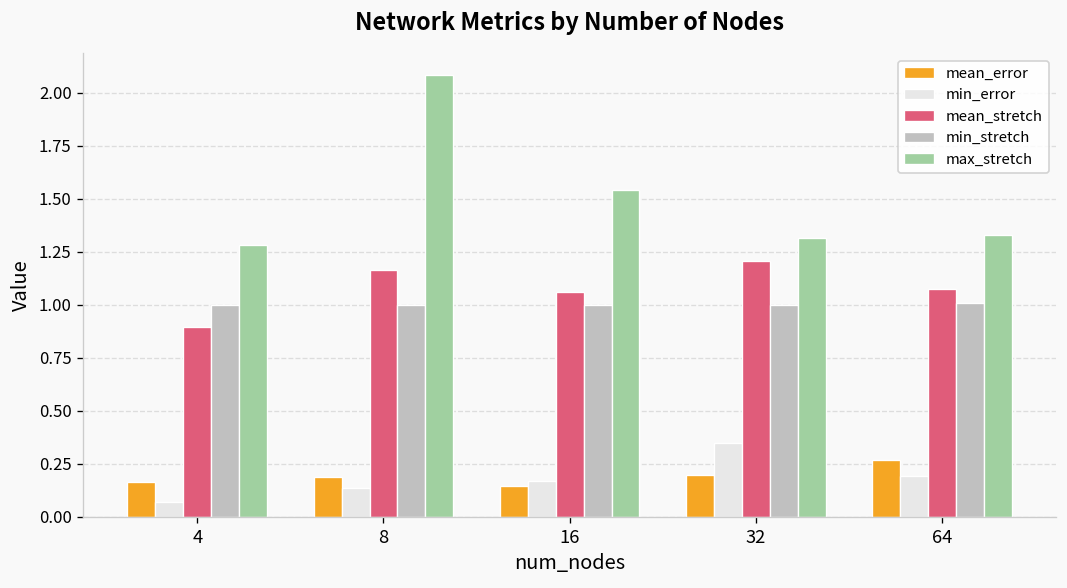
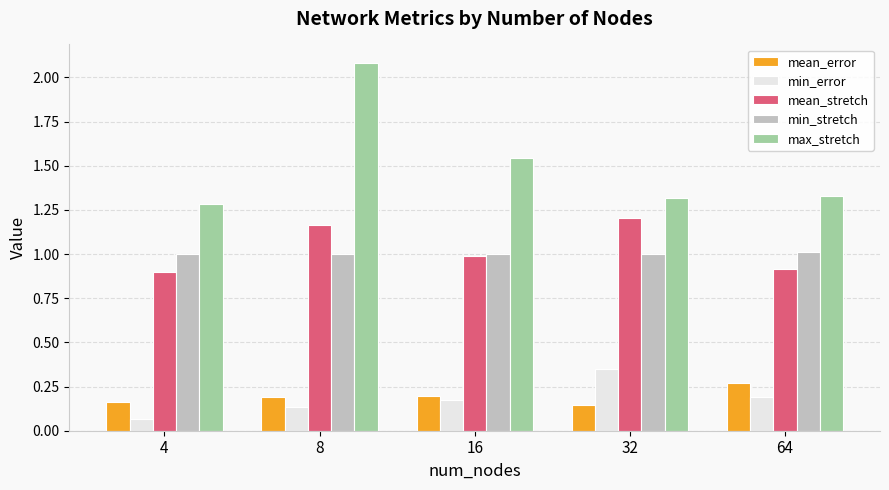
mean_error, 16: 0.15 -> 0.19
mean_stretch, 16: 1.06 -> 0.99
mean_error, 32: 0.20 -> 0.15
mean_stretch, 64: 1.08 -> 0.91
